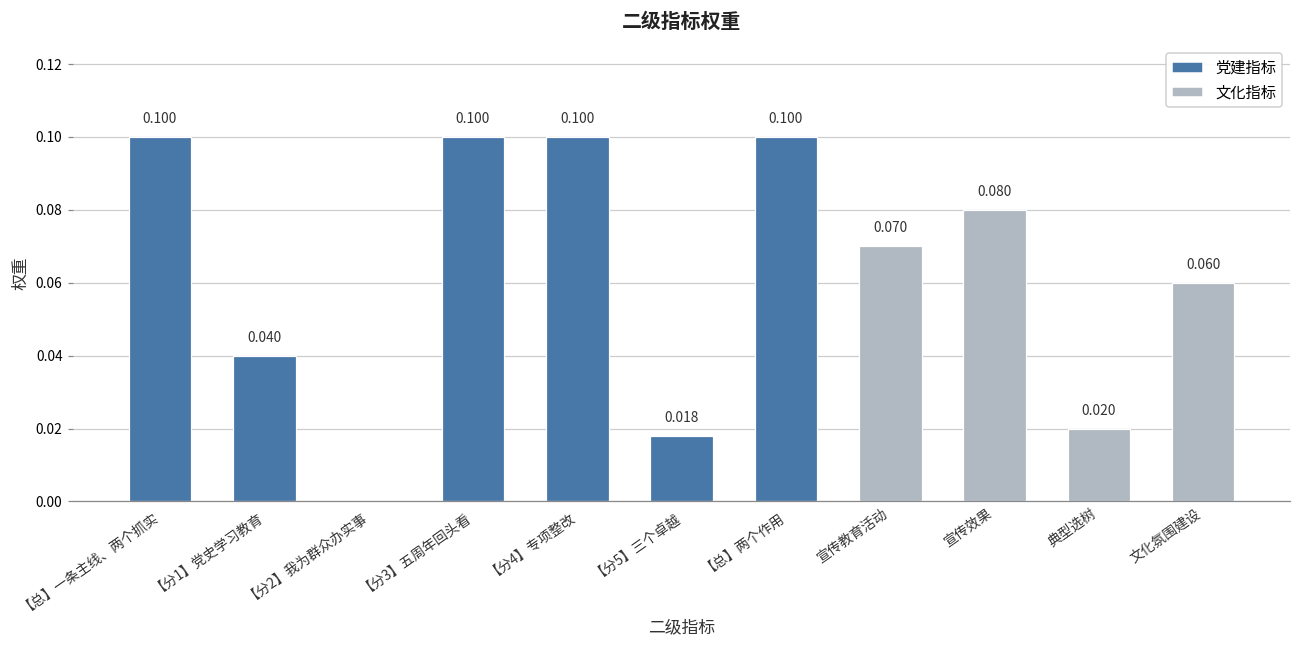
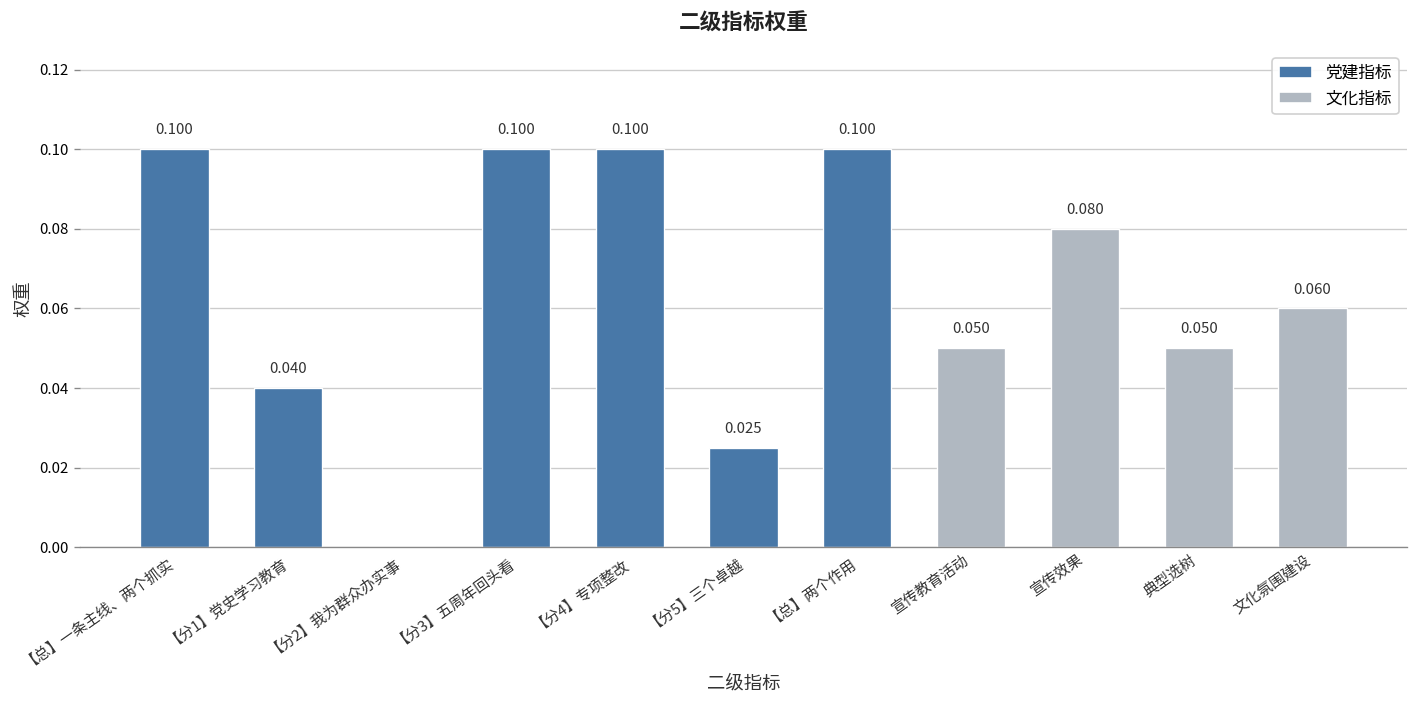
【分5】三个卓越: 0.018 -> 0.025
宣传教育活动: 0.070 -> 0.050
典型选树: 0.020 -> 0.050
